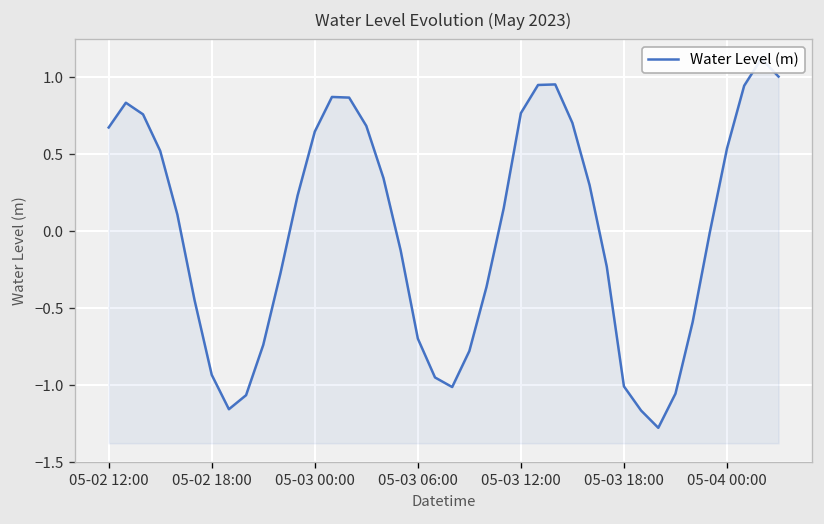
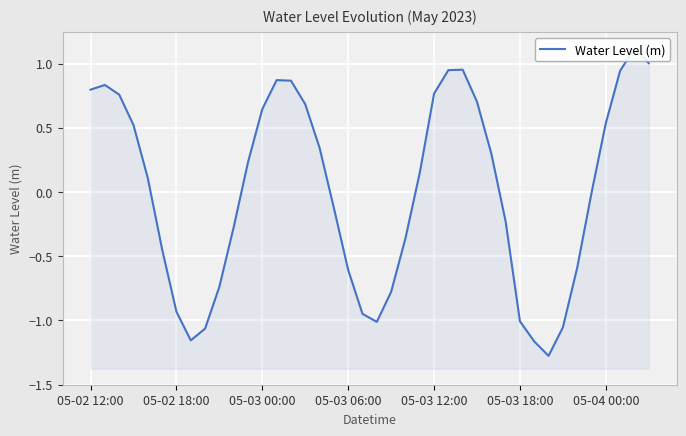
05-02 12:00: 0.67 -> 0.80
05-03 06:00: -0.70 -> -0.61
